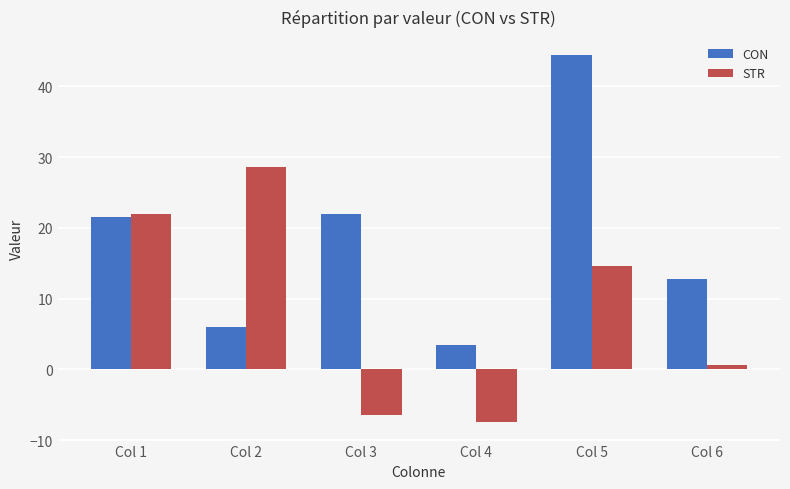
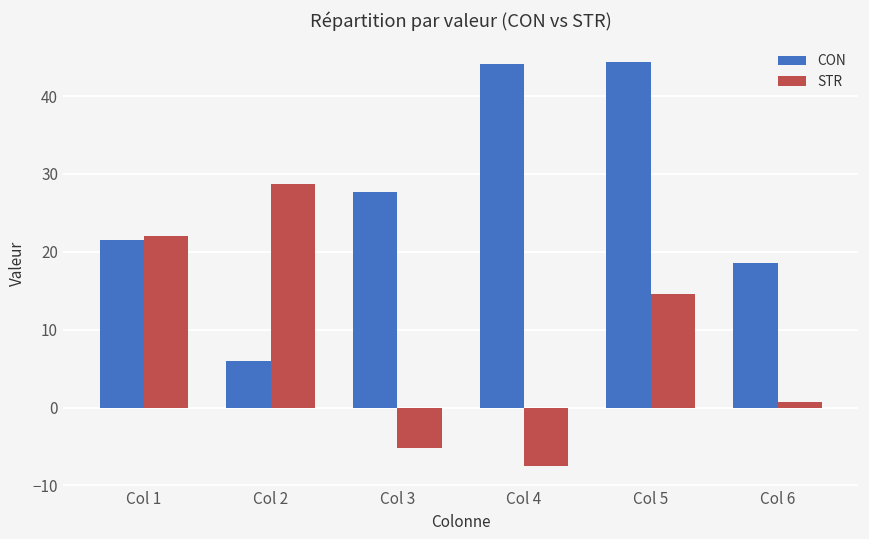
CON, Col 3: 22 -> 28
STR, Col 3: -6 -> -5
CON, Col 4: 3 -> 44
CON, Col 6: 13 -> 19
